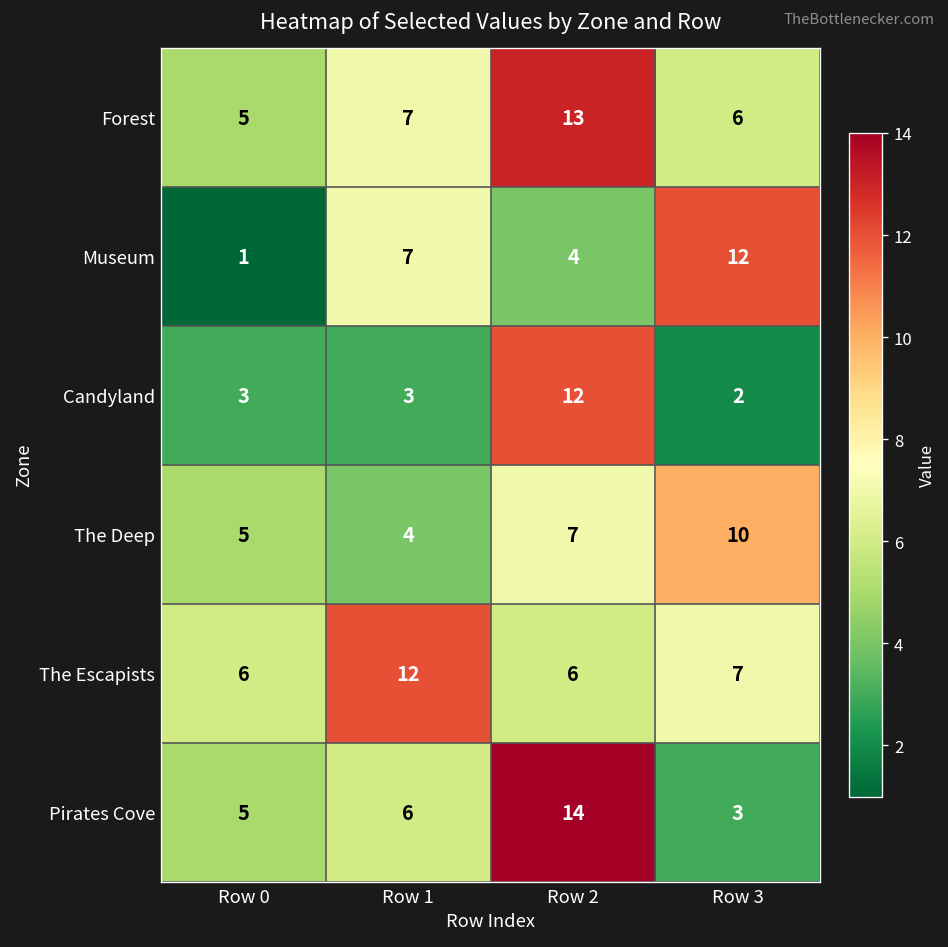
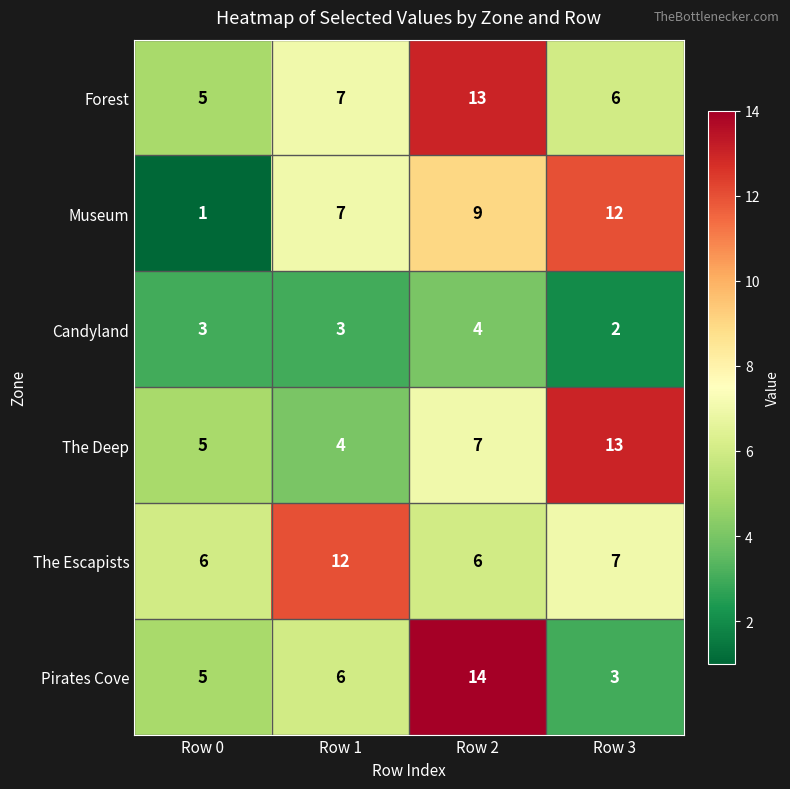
Museum, Row 2: 4 -> 9
Candyland, Row 2: 12 -> 4
The Deep, Row 3: 10 -> 13
